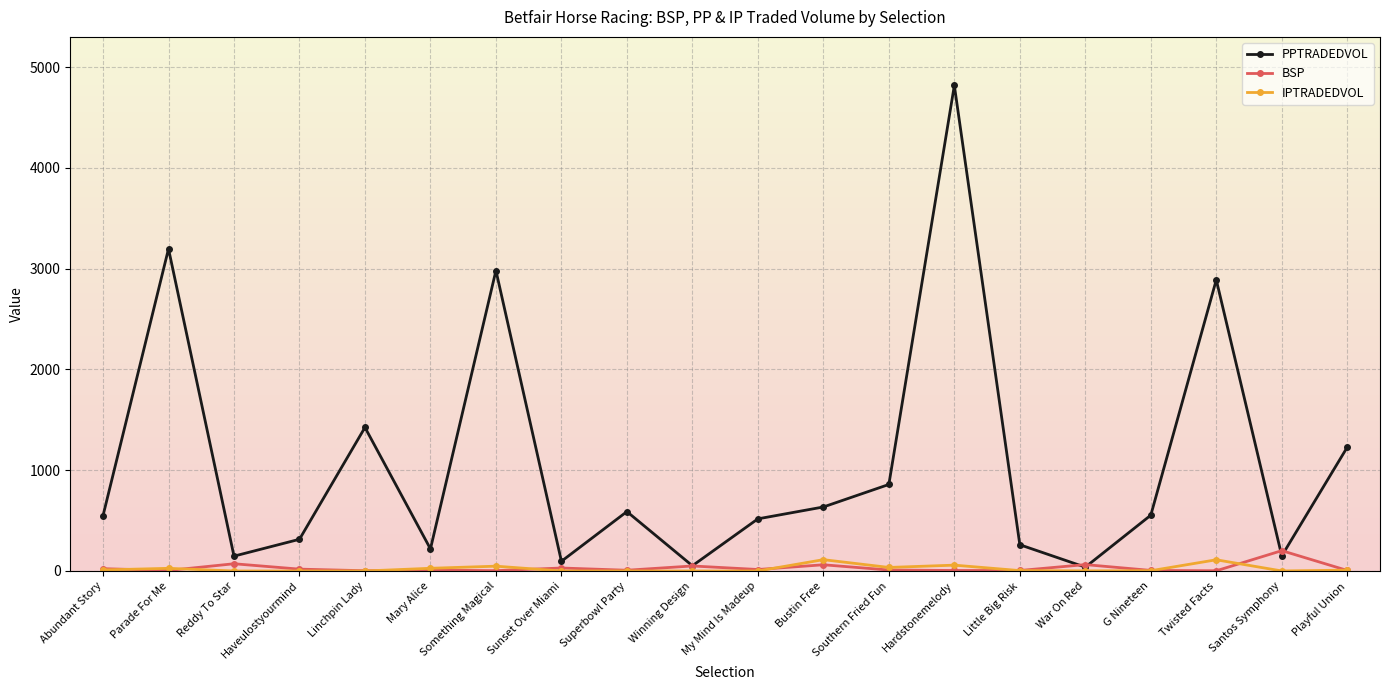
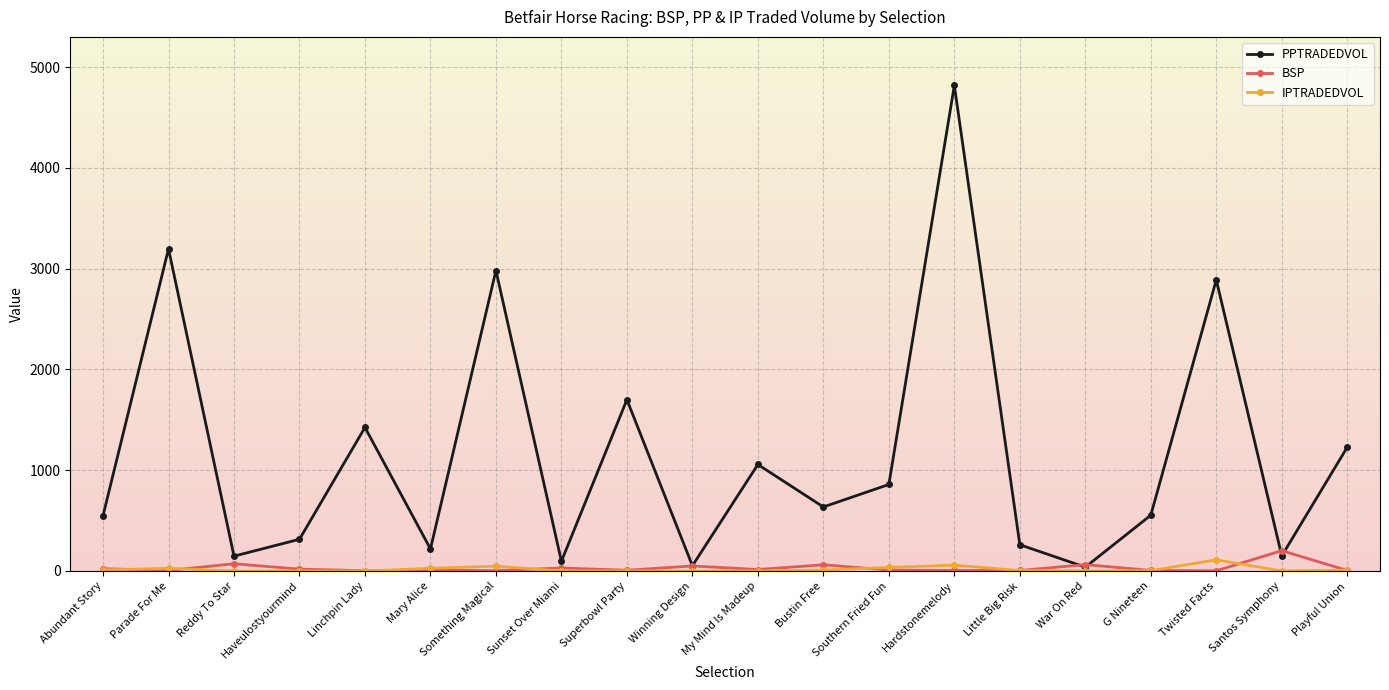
PPTRADEDVOL, Superbowl Party: 590 -> 1700
PPTRADEDVOL, My Mind Is Madeup: 520 -> 1060
IPTRADEDVOL, Bustin Free: 110 -> 10
